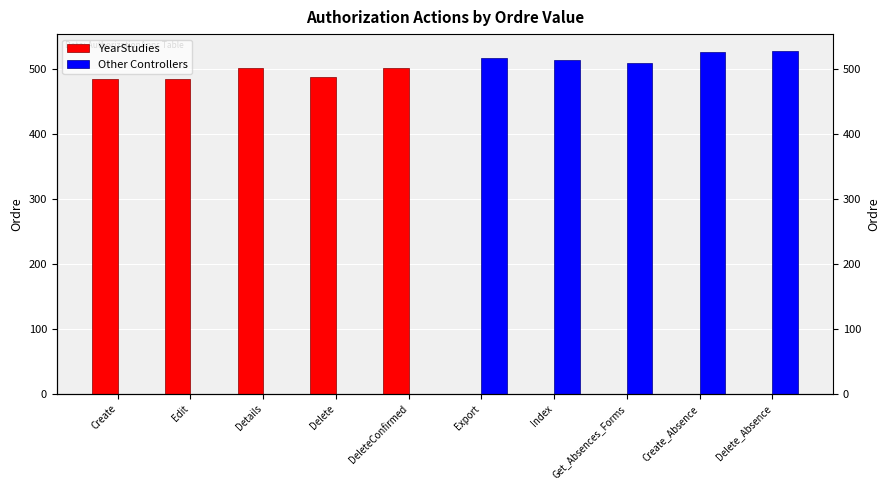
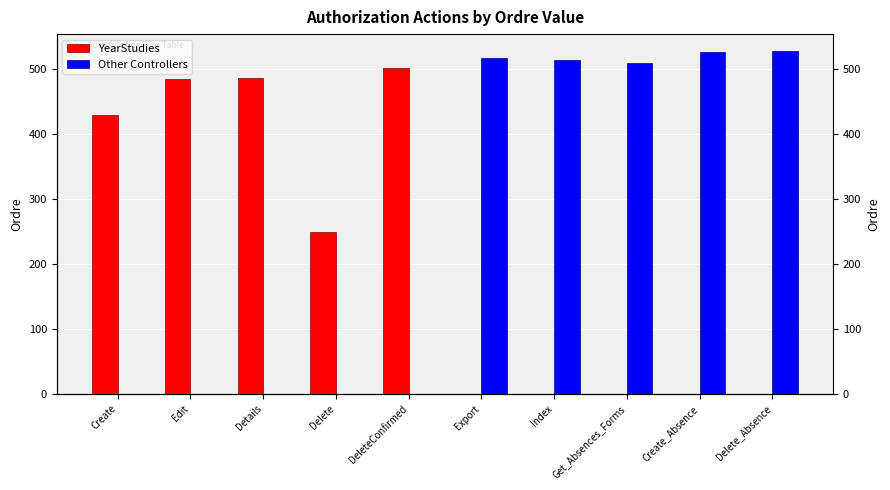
YearStudies, Create: 490 -> 430
YearStudies, Details: 500 -> 490
YearStudies, Delete: 490 -> 250
